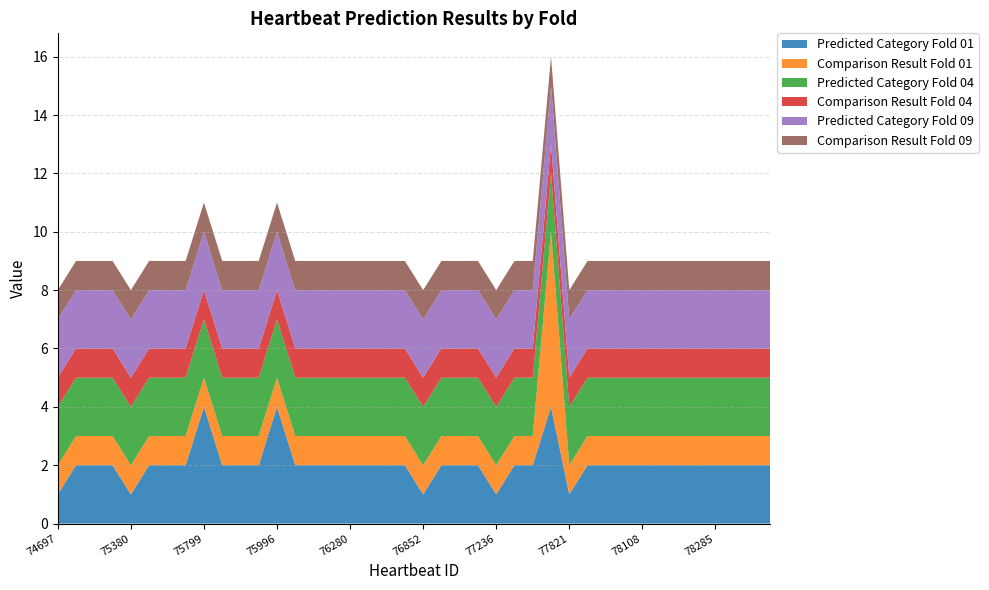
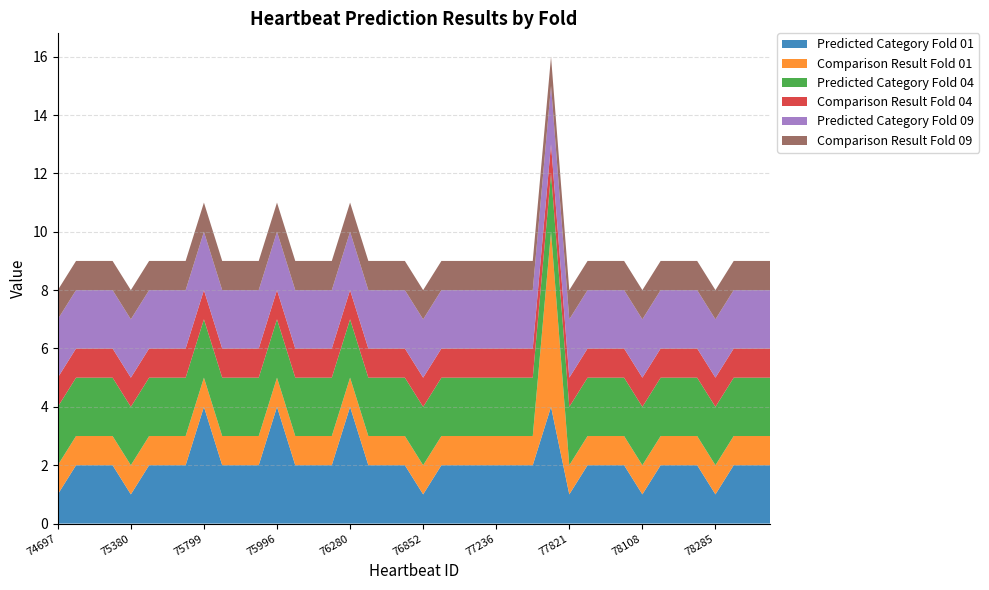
Predicted Category Fold 01, 76280: 2 -> 4
Predicted Category Fold 01, 77236: 1 -> 2
Predicted Category Fold 01, 78108: 2 -> 1
Predicted Category Fold 01, 78285: 2 -> 1
